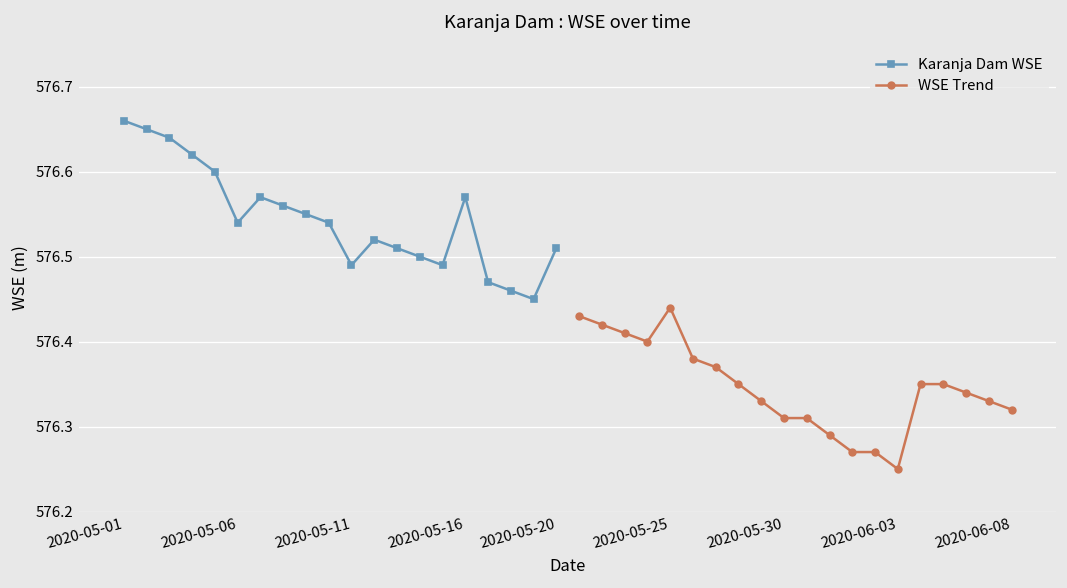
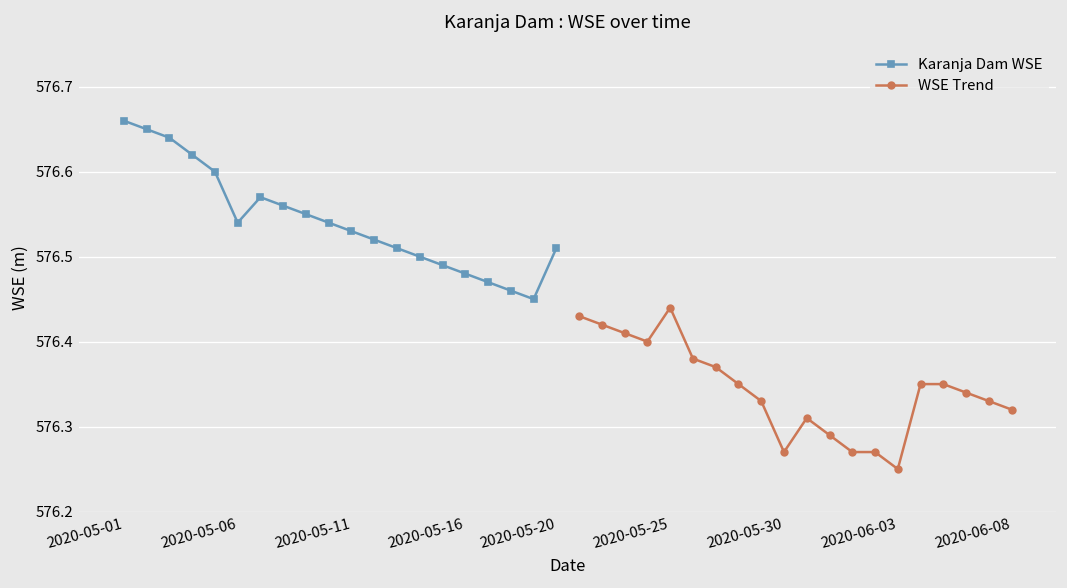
Karanja Dam WSE, 2020-05-11: 576.49 -> 576.53
Karanja Dam WSE, 2020-05-16: 576.57 -> 576.48
WSE Trend, 2020-05-30: 576.31 -> 576.27
